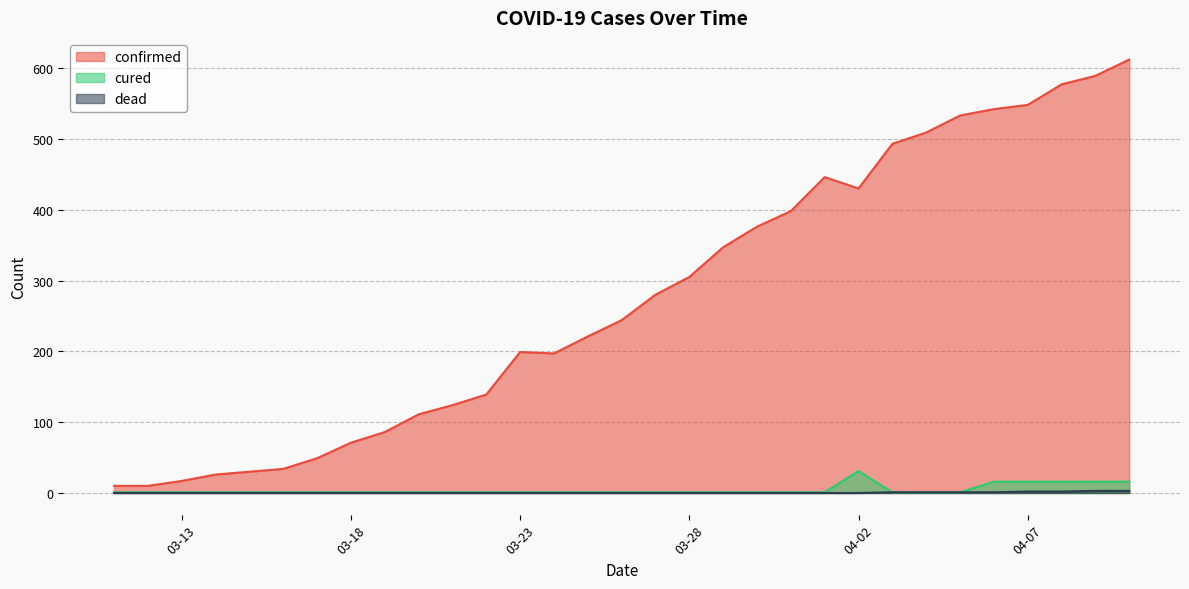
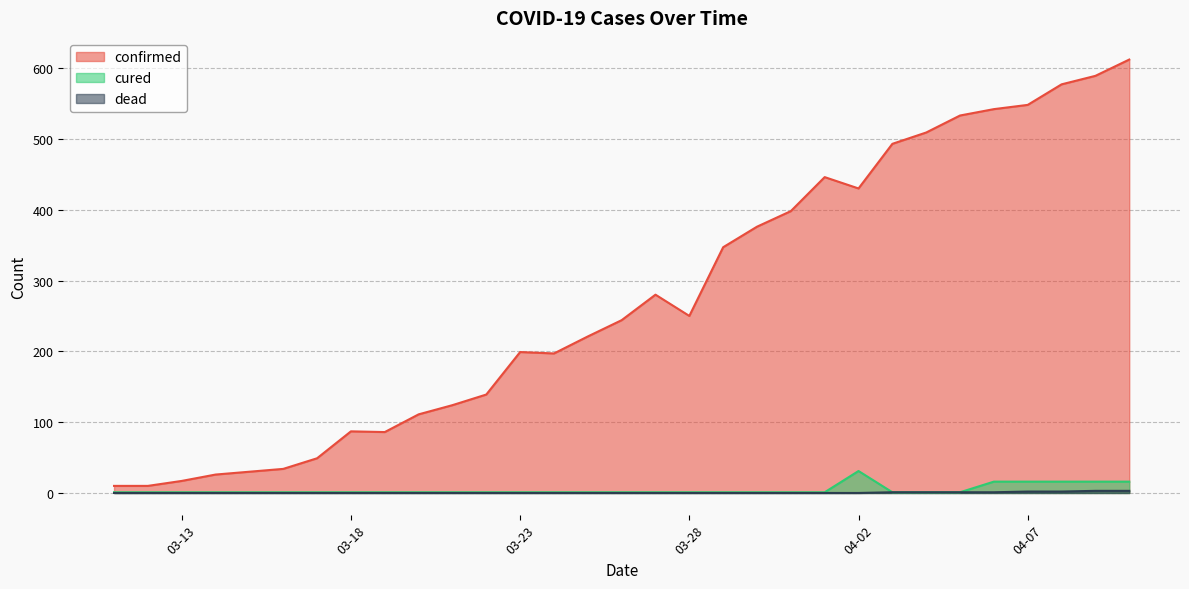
confirmed, 03-18: 70 -> 90
confirmed, 03-28: 310 -> 250
